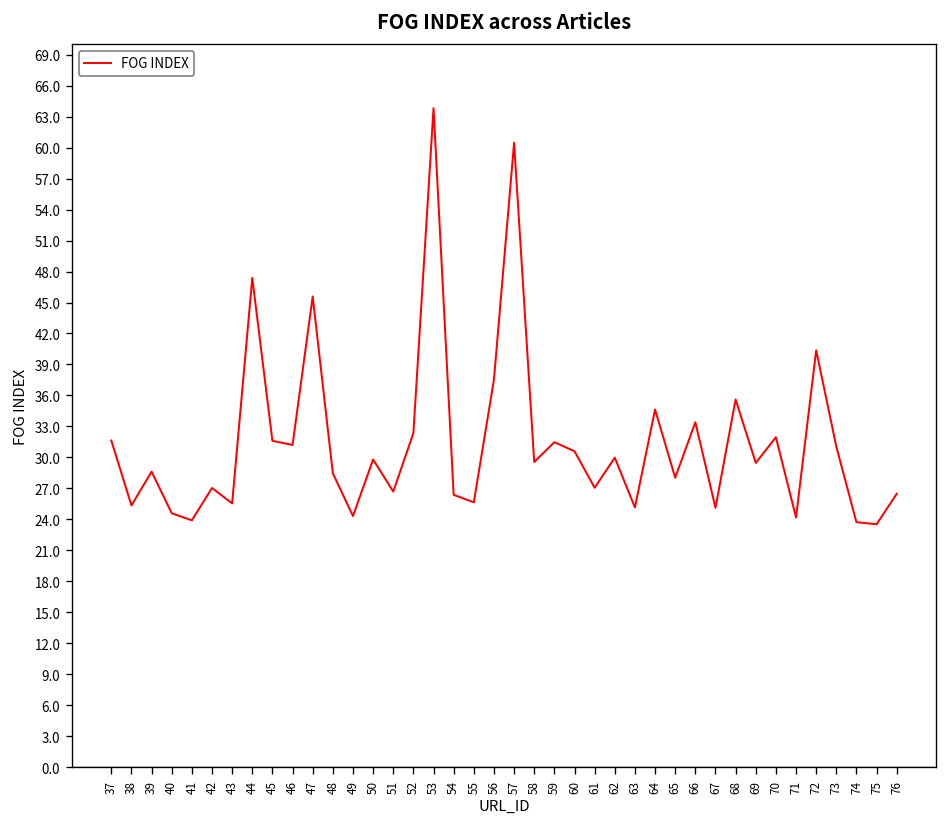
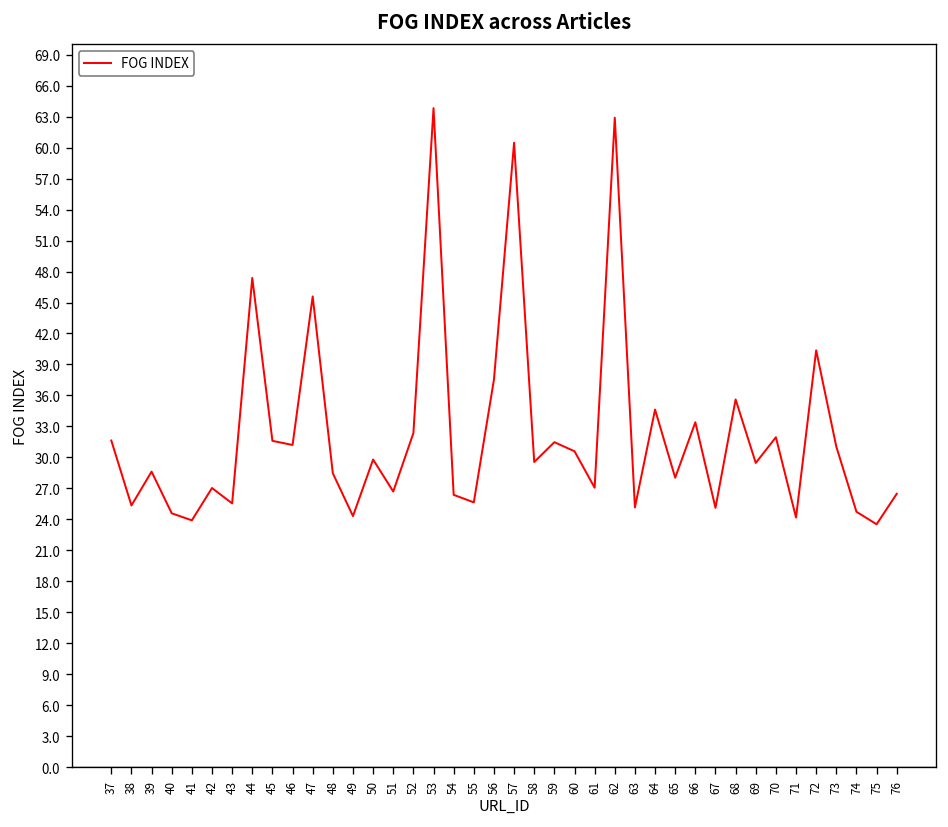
62: 30 -> 63
74: 24 -> 25
